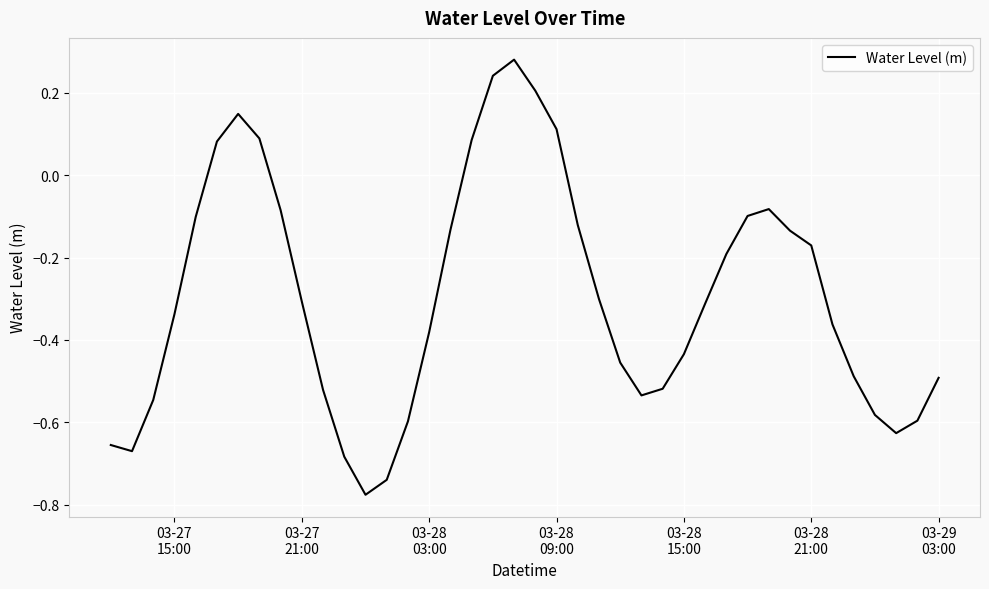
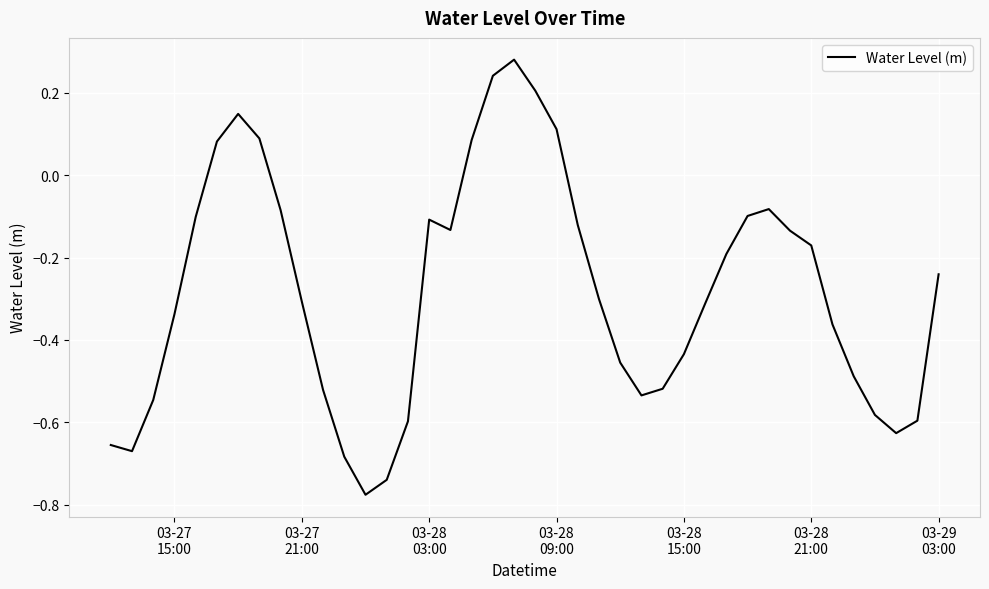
03-28 03:00: -0.38 -> -0.11
03-29 03:00: -0.49 -> -0.24
